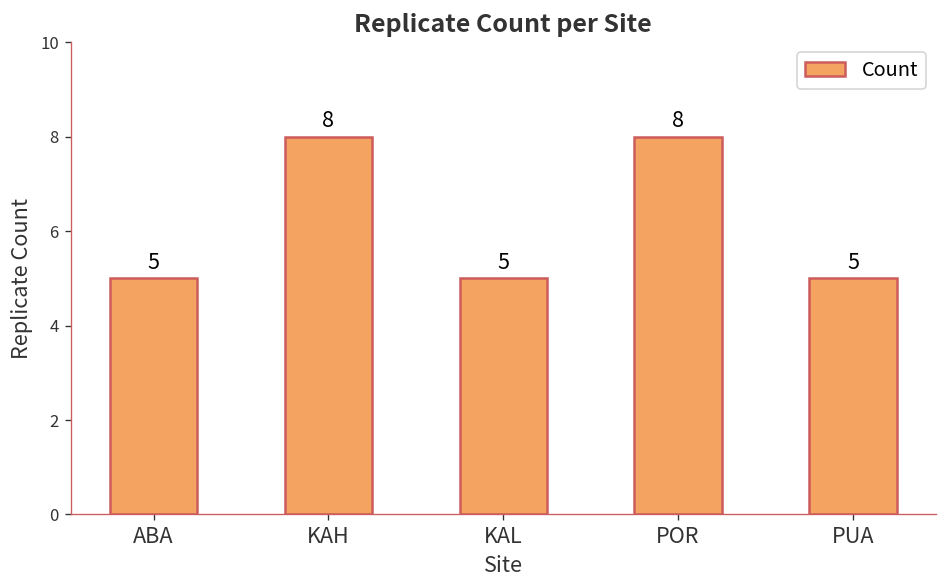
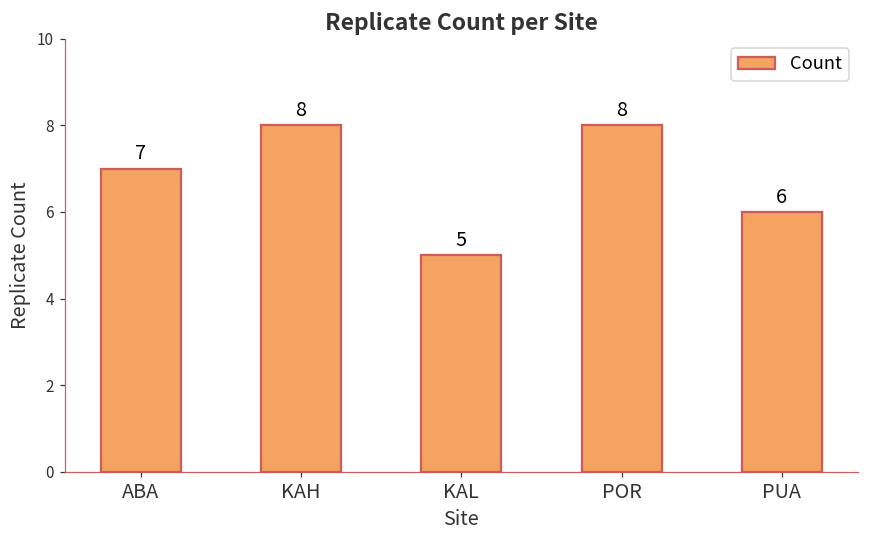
ABA: 5 -> 7
PUA: 5 -> 6
